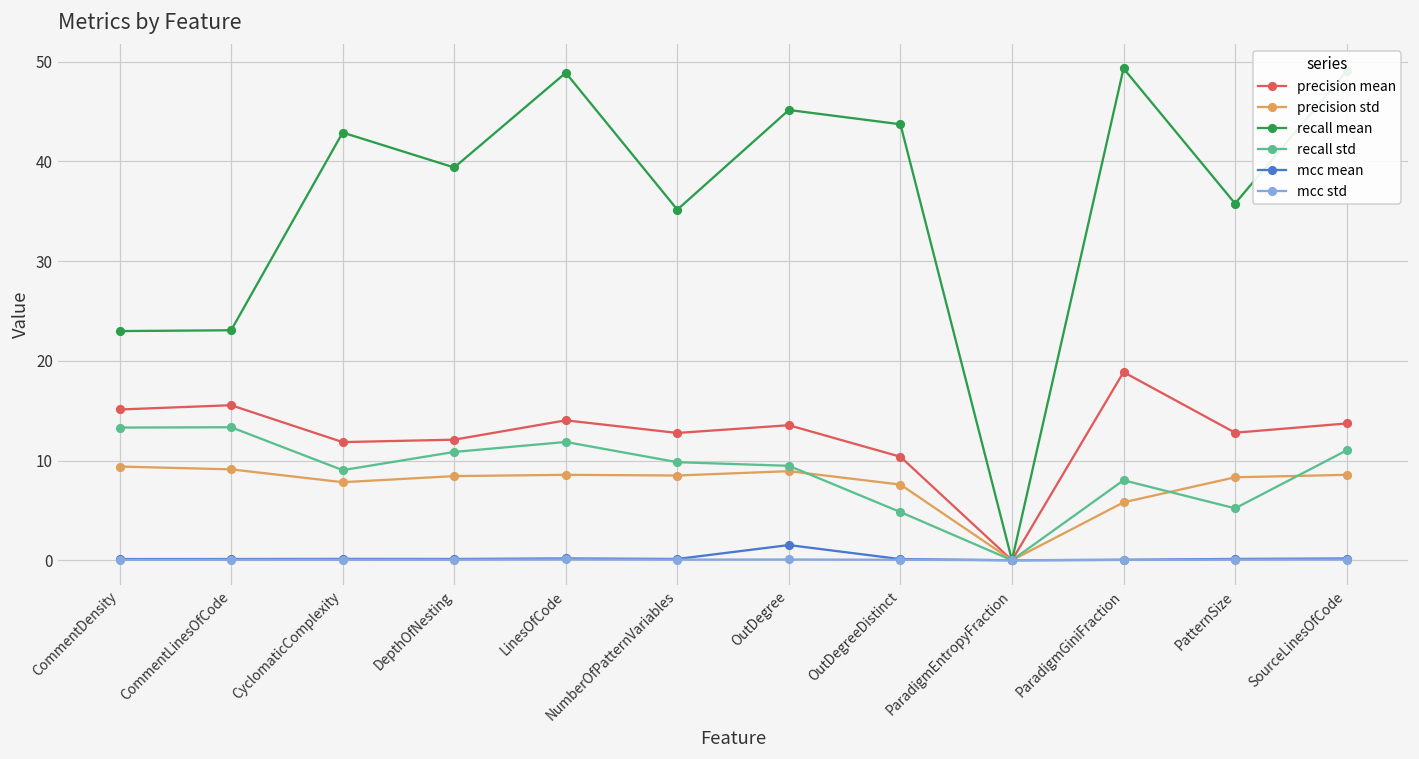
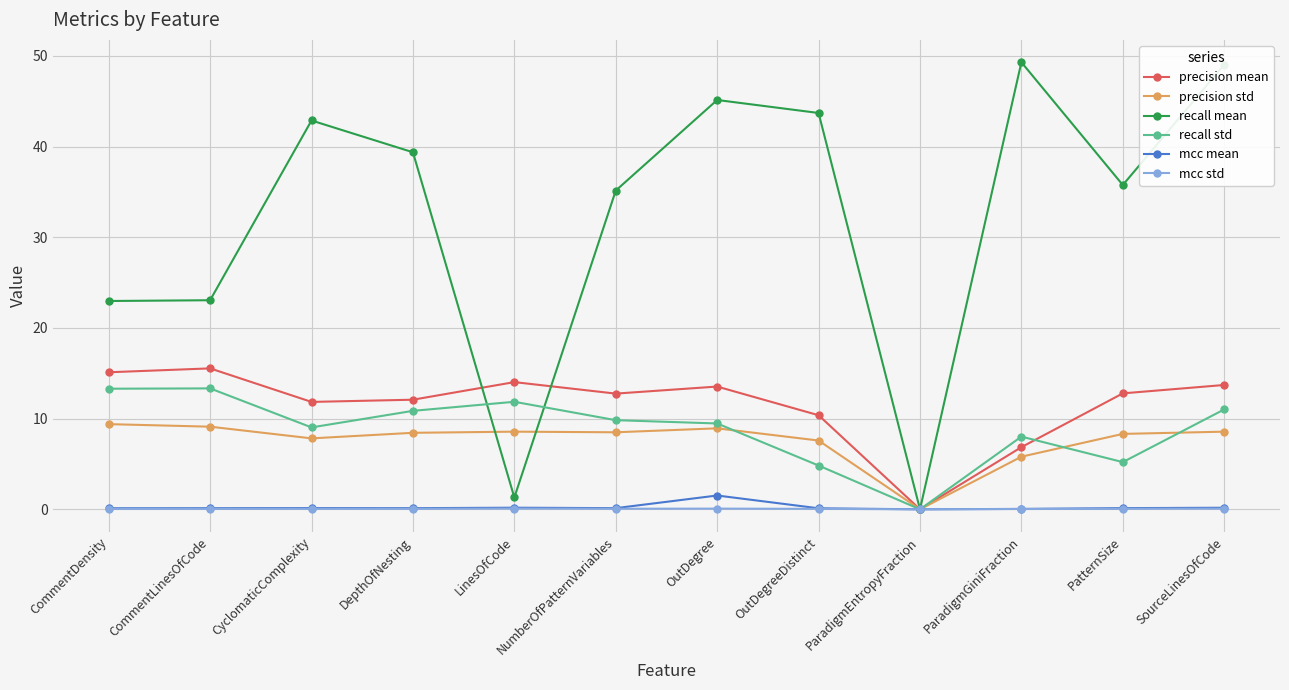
recall mean, LinesOfCode: 49 -> 1
precision mean, ParadigmGiniFraction: 19 -> 7
